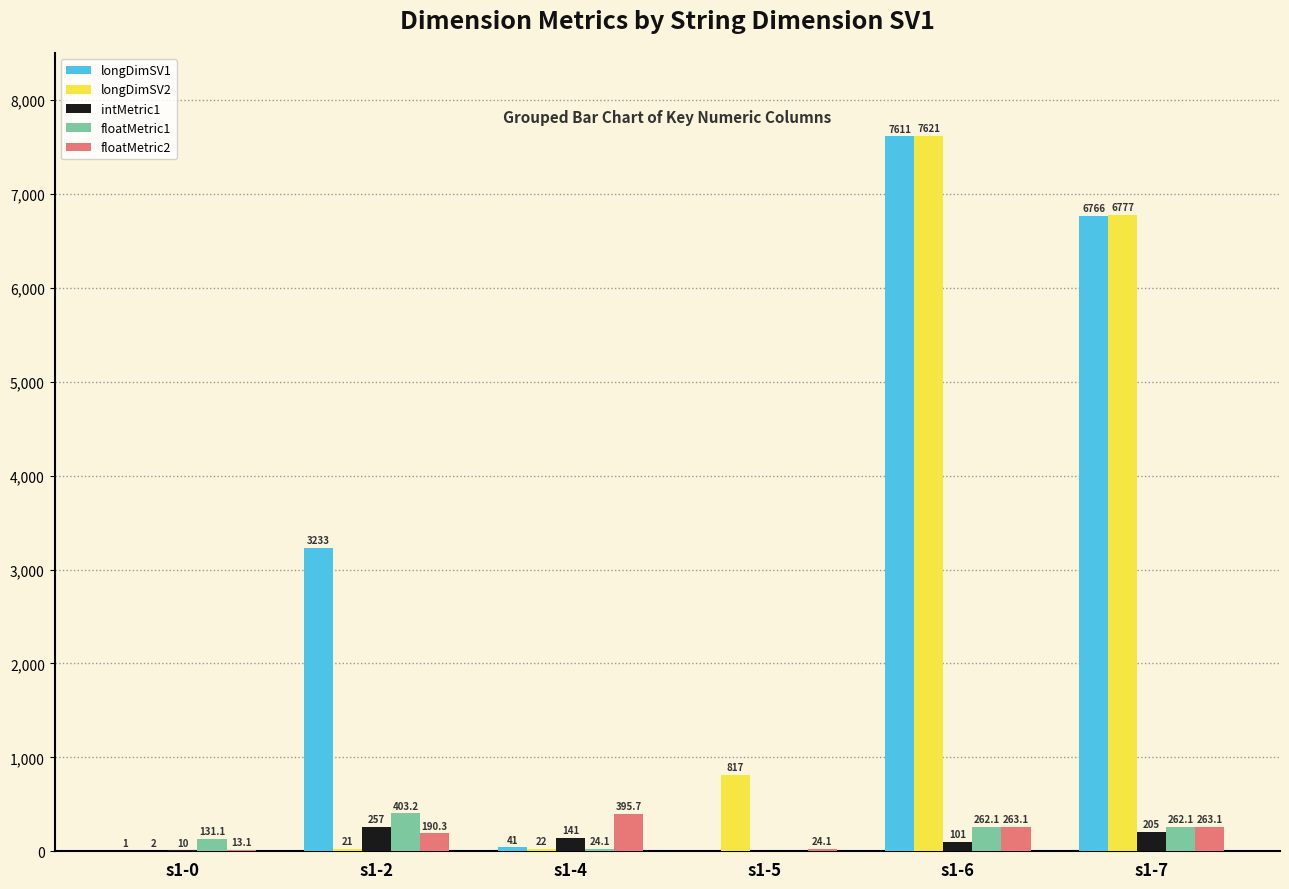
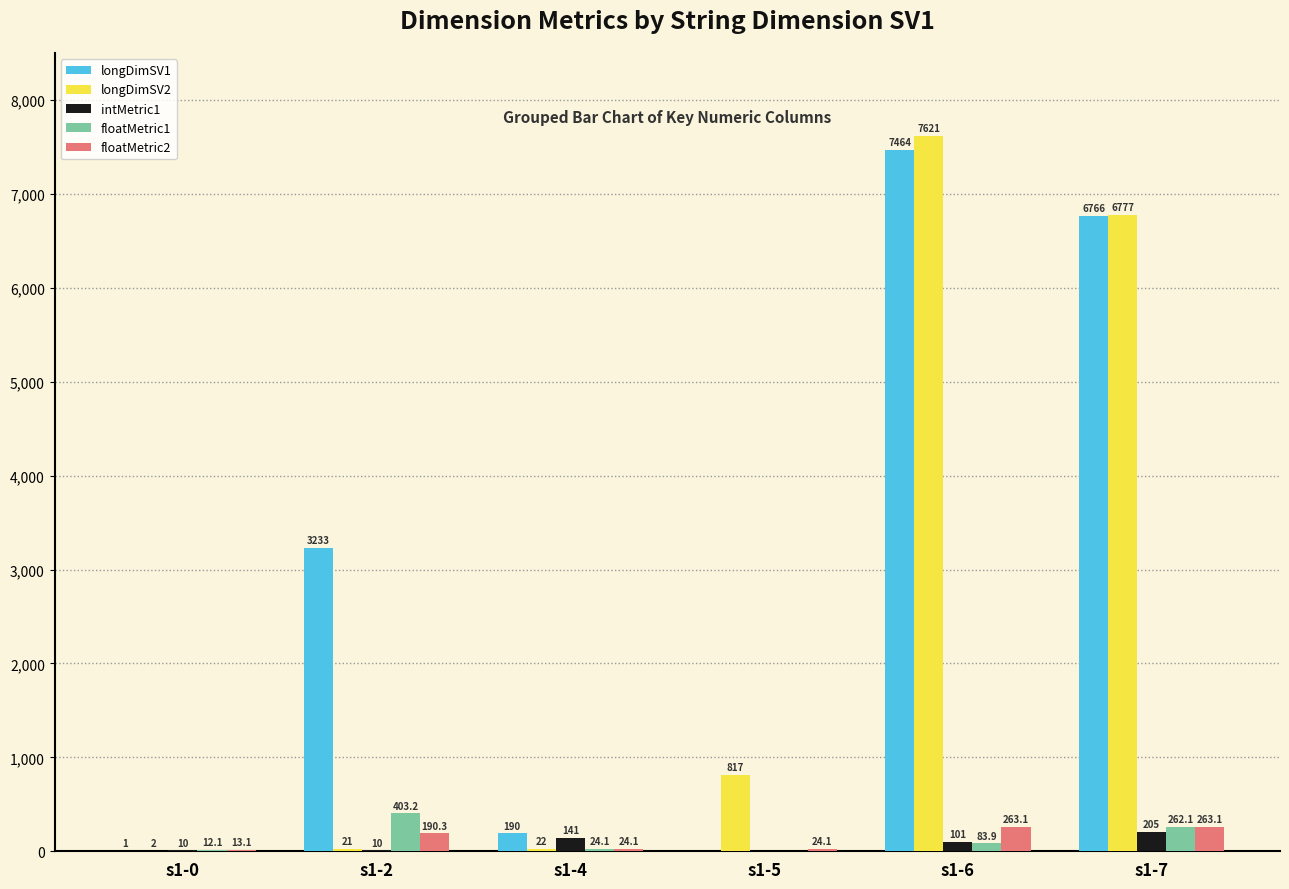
floatMetric1, s1-0: 131.1 -> 12.1
intMetric1, s1-2: 257 -> 10
longDimSV1, s1-4: 41 -> 190
floatMetric2, s1-4: 395.7 -> 24.1
longDimSV1, s1-6: 7611 -> 7464
floatMetric1, s1-6: 262.1 -> 83.9
